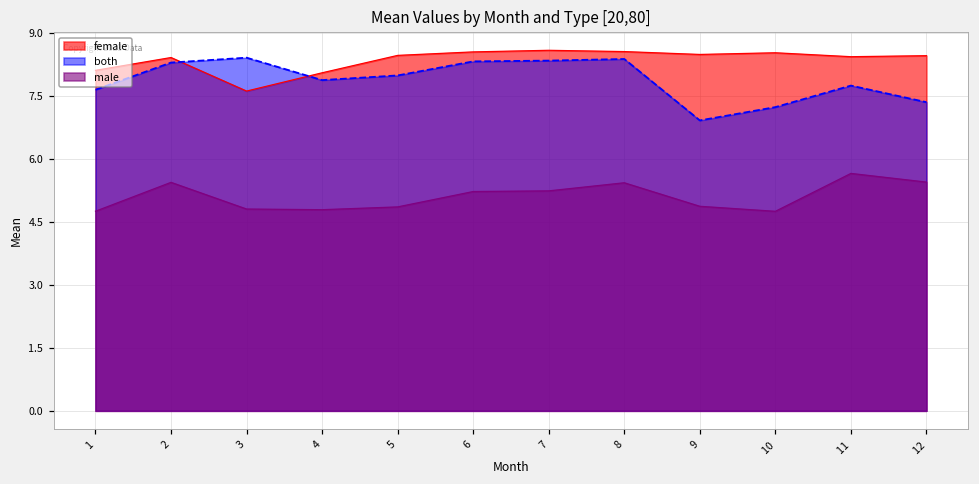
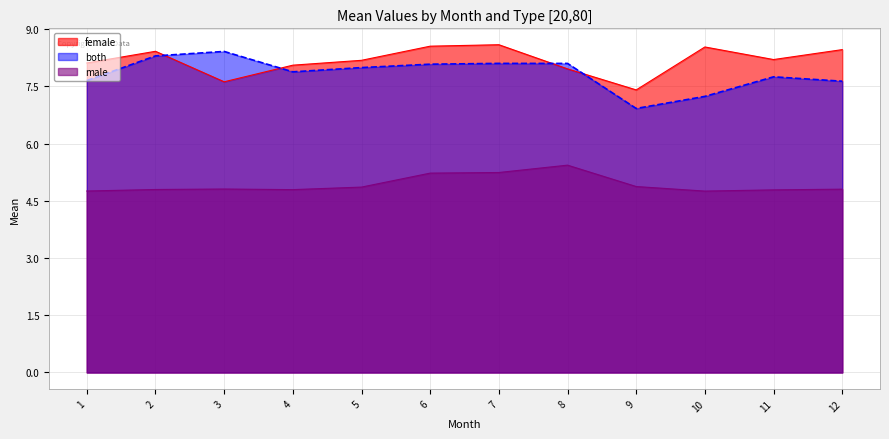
male, 2: 5.4 -> 4.8
female, 5: 8.5 -> 8.2
both, 6: 8.3 -> 8.1
both, 7: 8.3 -> 8.1
female, 8: 8.6 -> 8.0
both, 8: 8.4 -> 8.1
female, 9: 8.5 -> 7.4
female, 11: 8.4 -> 8.2
male, 11: 5.7 -> 4.8
both, 12: 7.4 -> 7.6
male, 12: 5.5 -> 4.8
